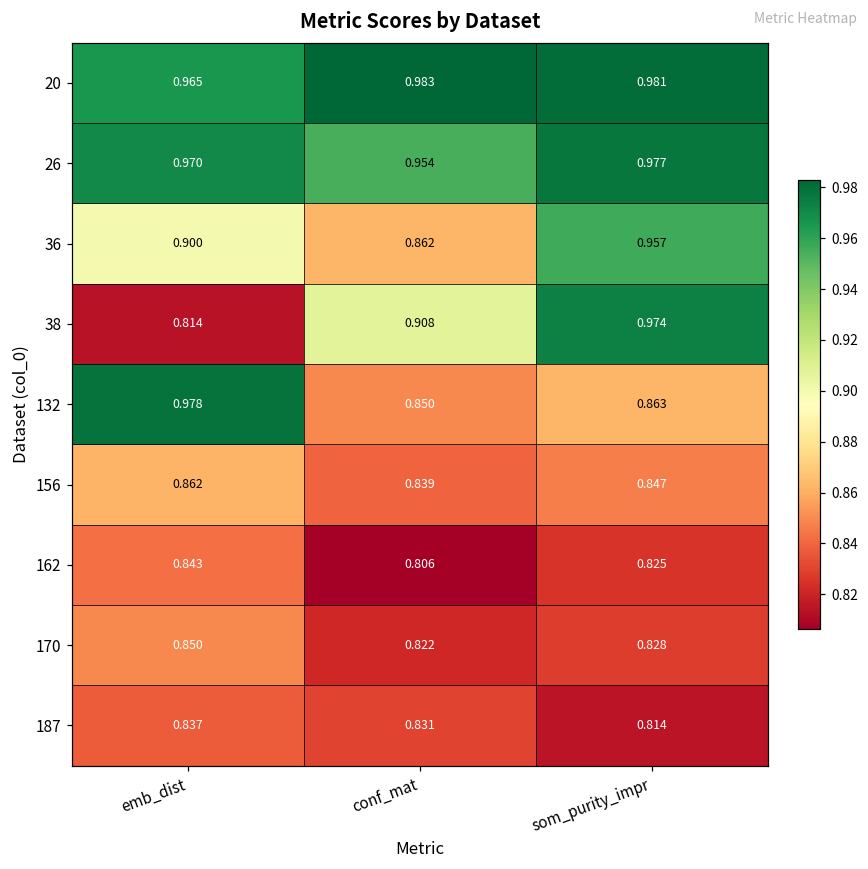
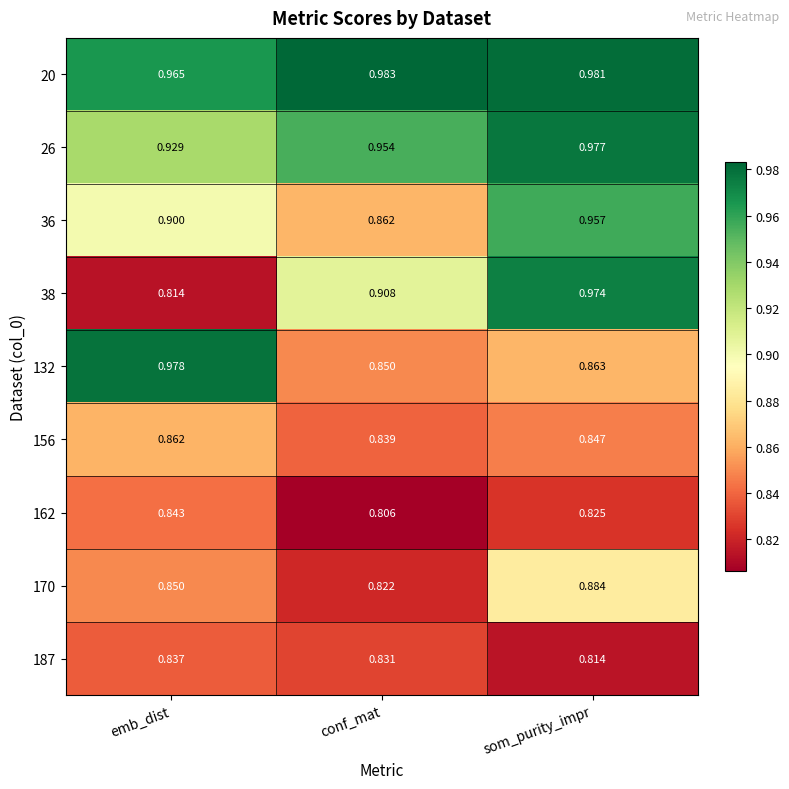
26, emb_dist: 0.970 -> 0.929
170, som_purity_impr: 0.828 -> 0.884
